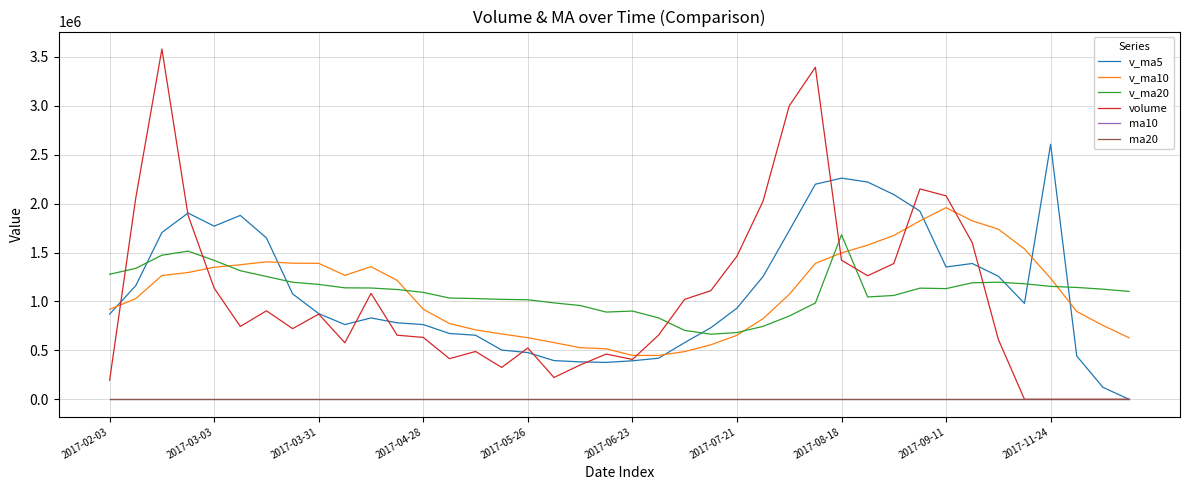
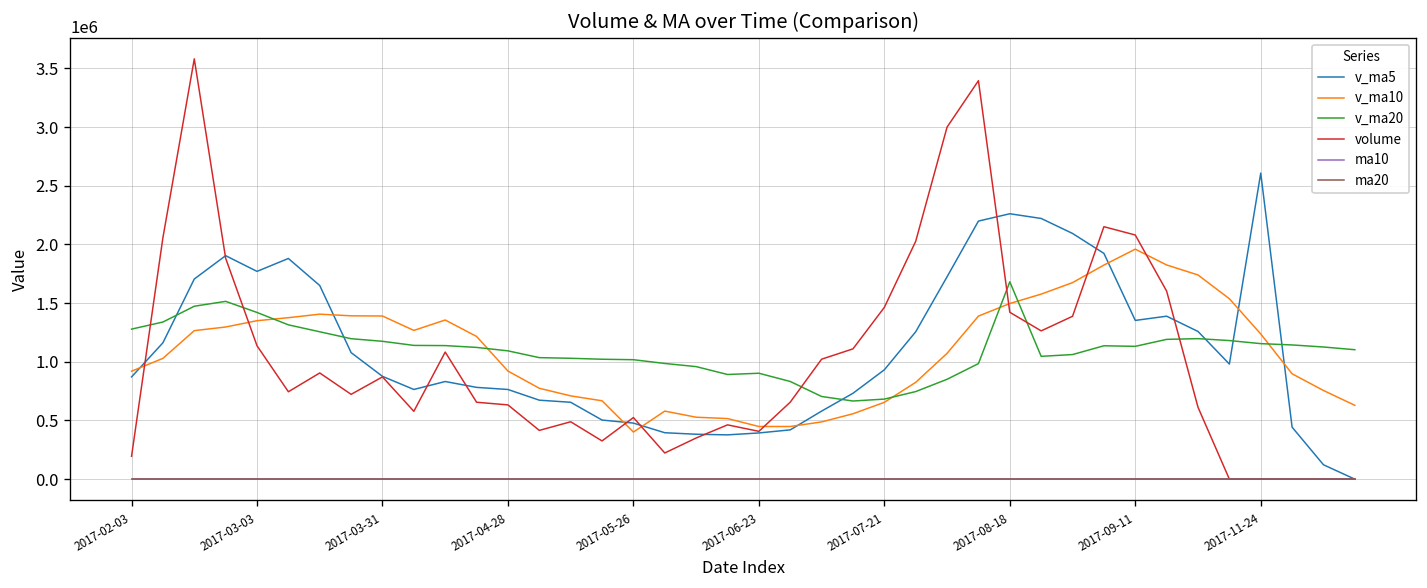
v_ma10, 2017-05-26: 600000 -> 400000
